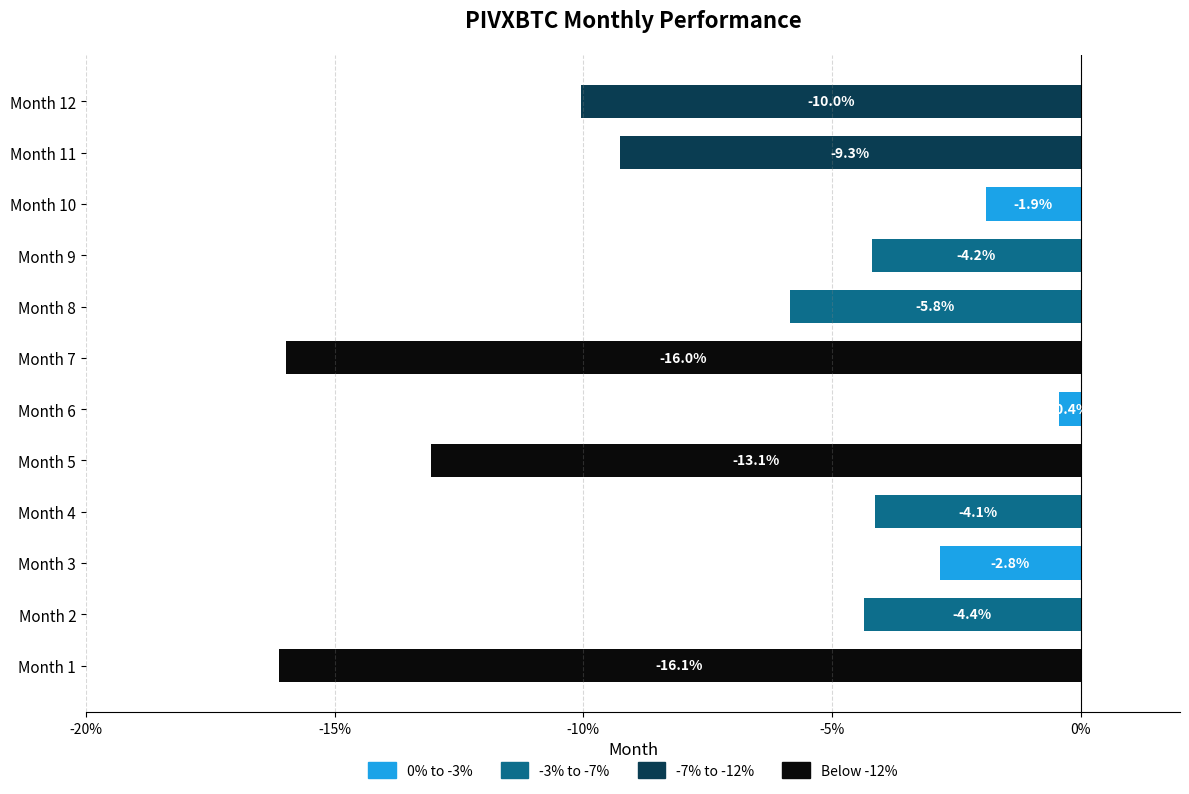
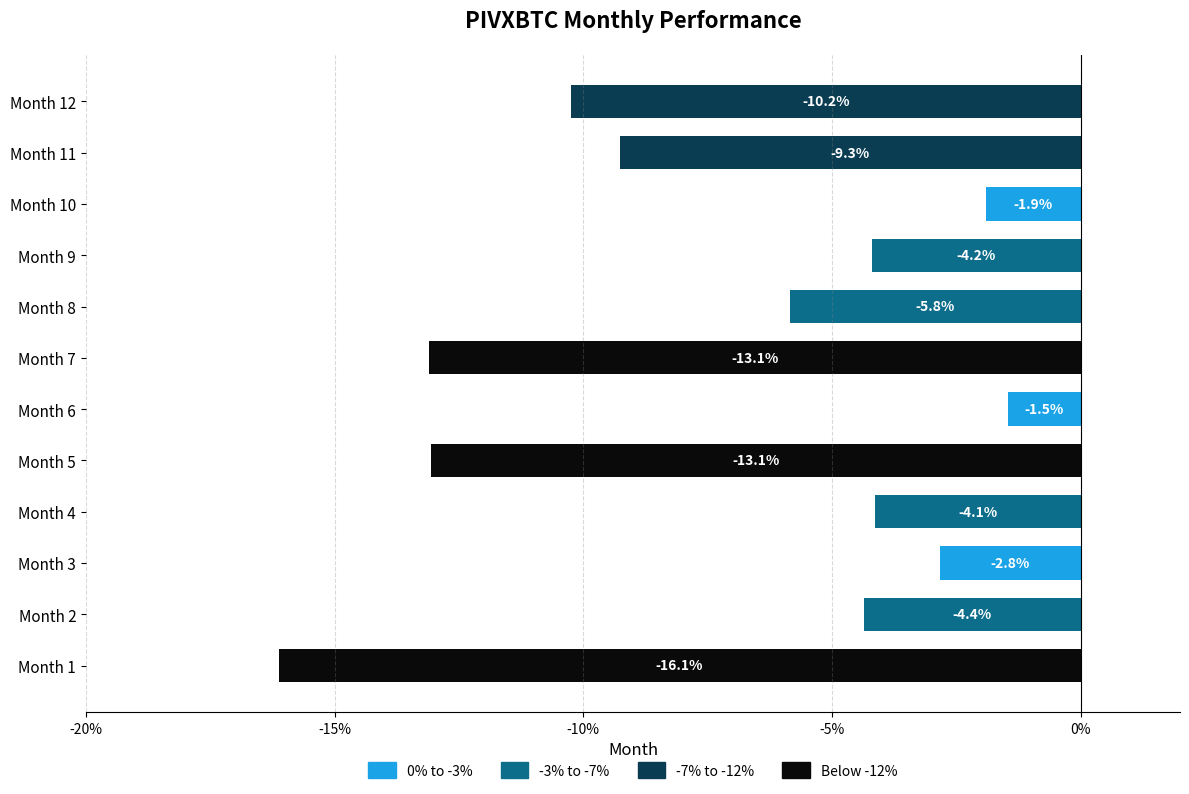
Month 12: -10.0% -> -10.2%
Month 7: -16.0% -> -13.1%
Month 6: -0.4% -> -1.5%
